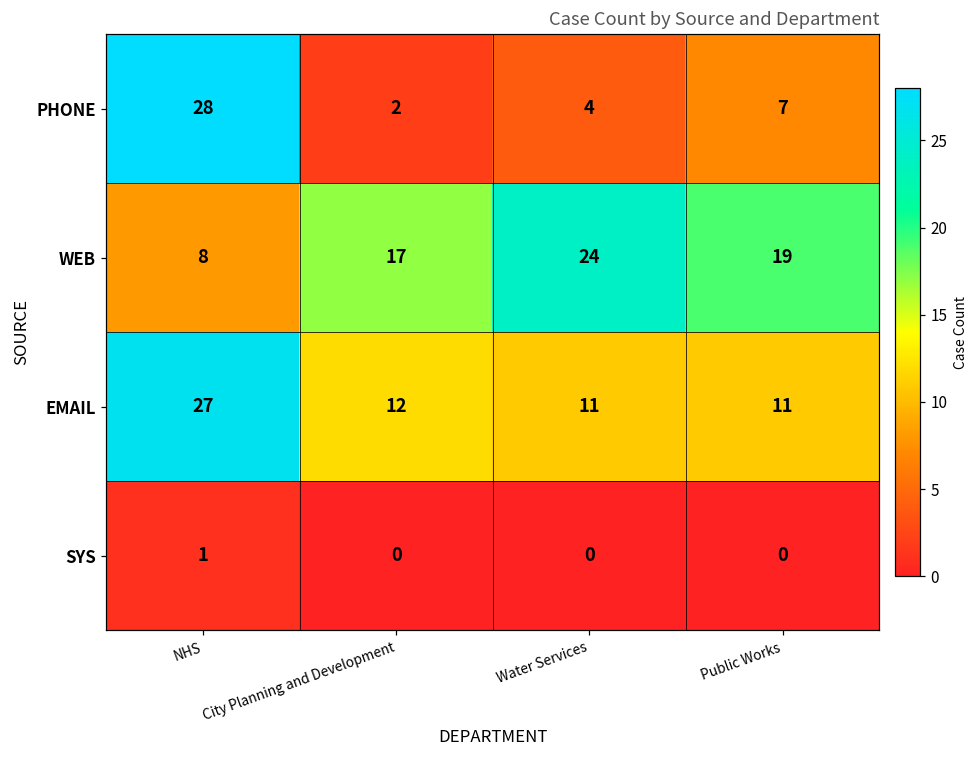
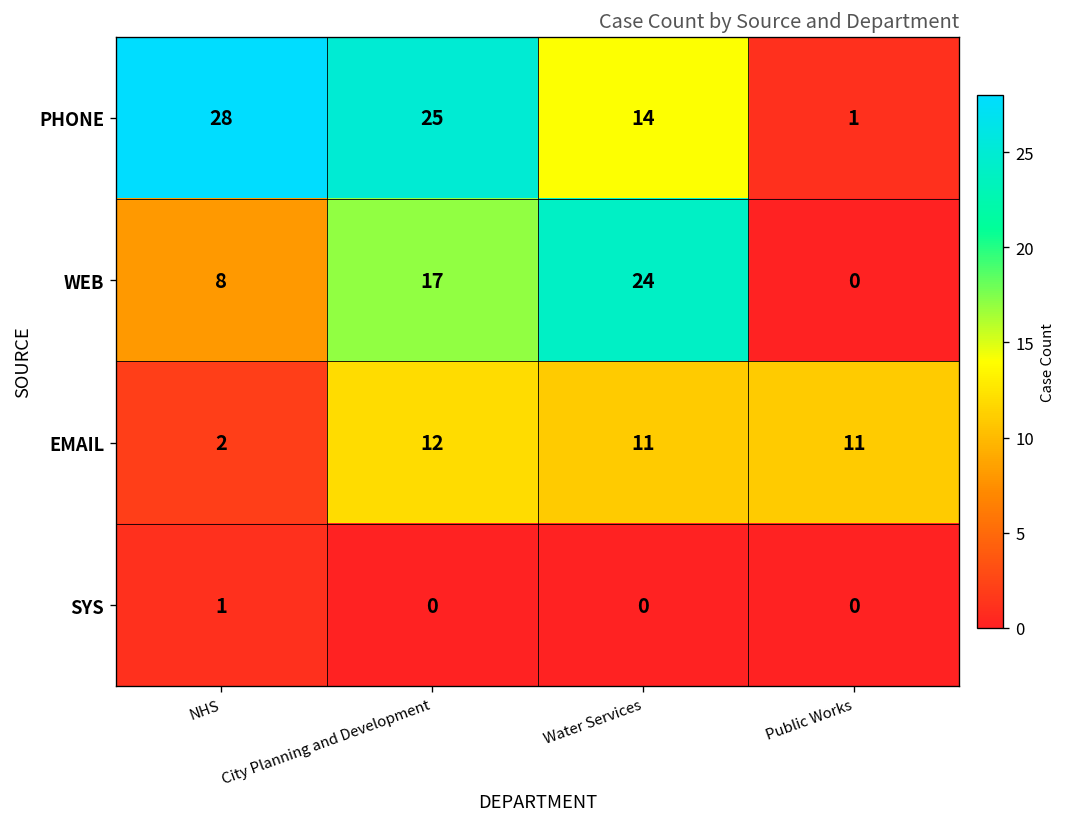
PHONE, City Planning and Development: 2 -> 25
PHONE, Water Services: 4 -> 14
PHONE, Public Works: 7 -> 1
WEB, Public Works: 19 -> 0
EMAIL, NHS: 27 -> 2
